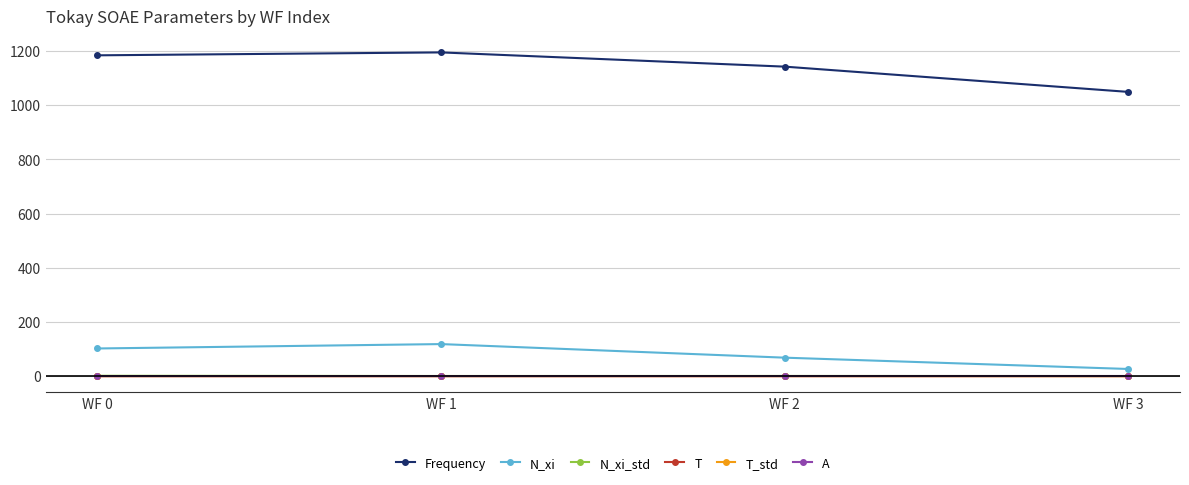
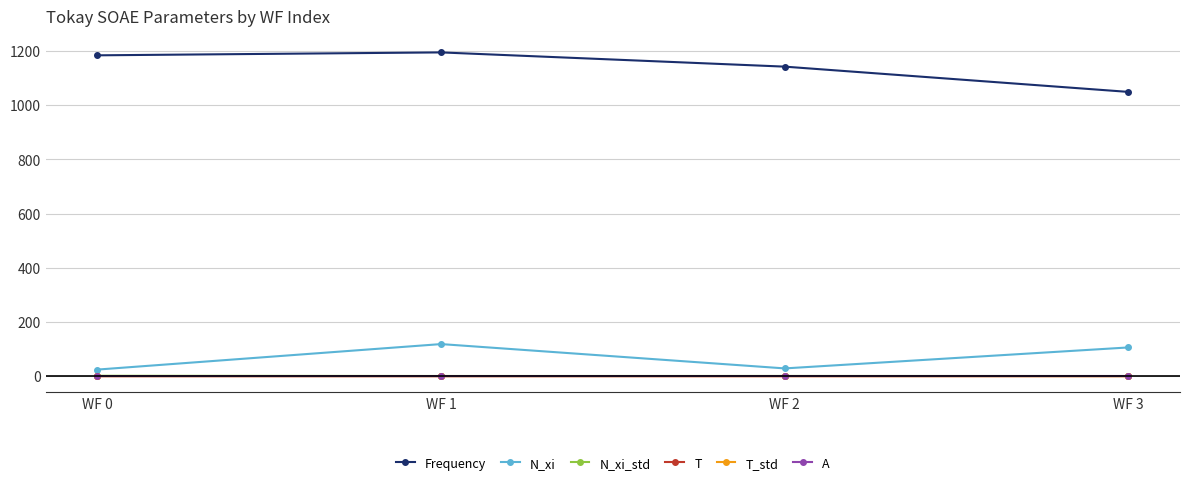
N_xi, WF 0: 100 -> 20
N_xi, WF 2: 70 -> 30
N_xi, WF 3: 30 -> 110
